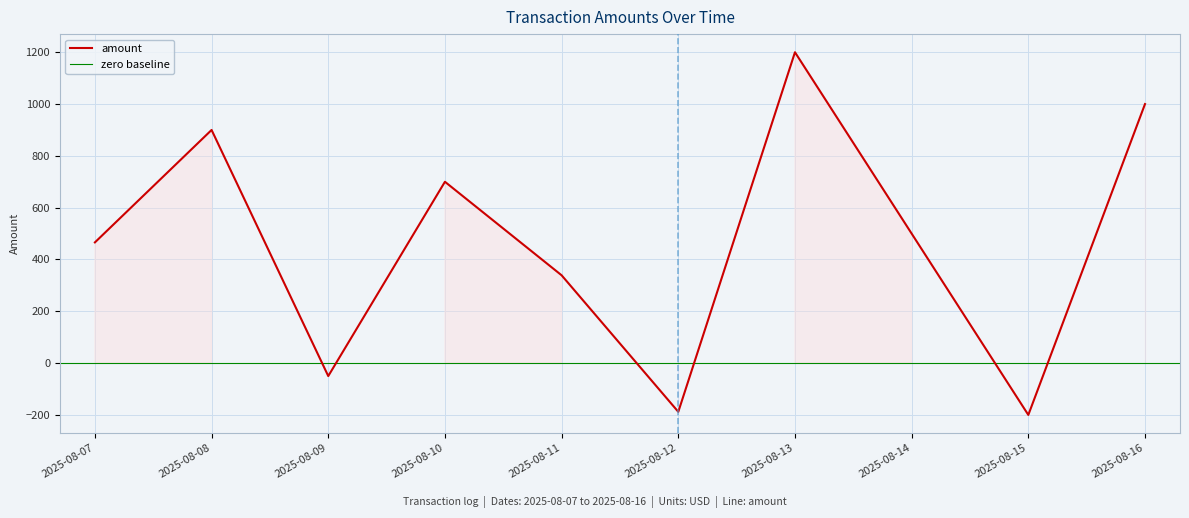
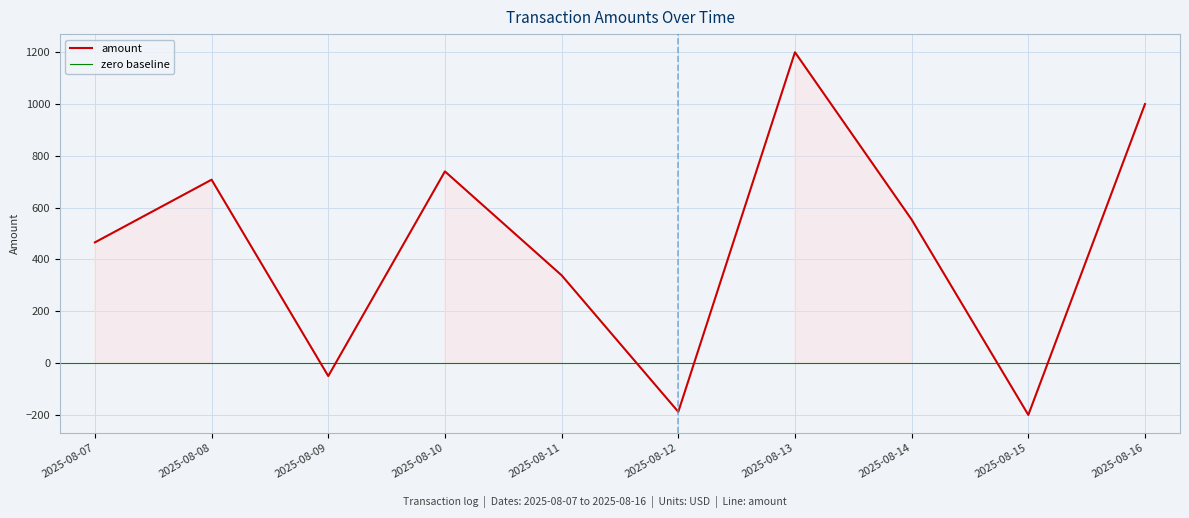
2025-08-08: 900 -> 710
2025-08-10: 700 -> 740
2025-08-14: 500 -> 550
